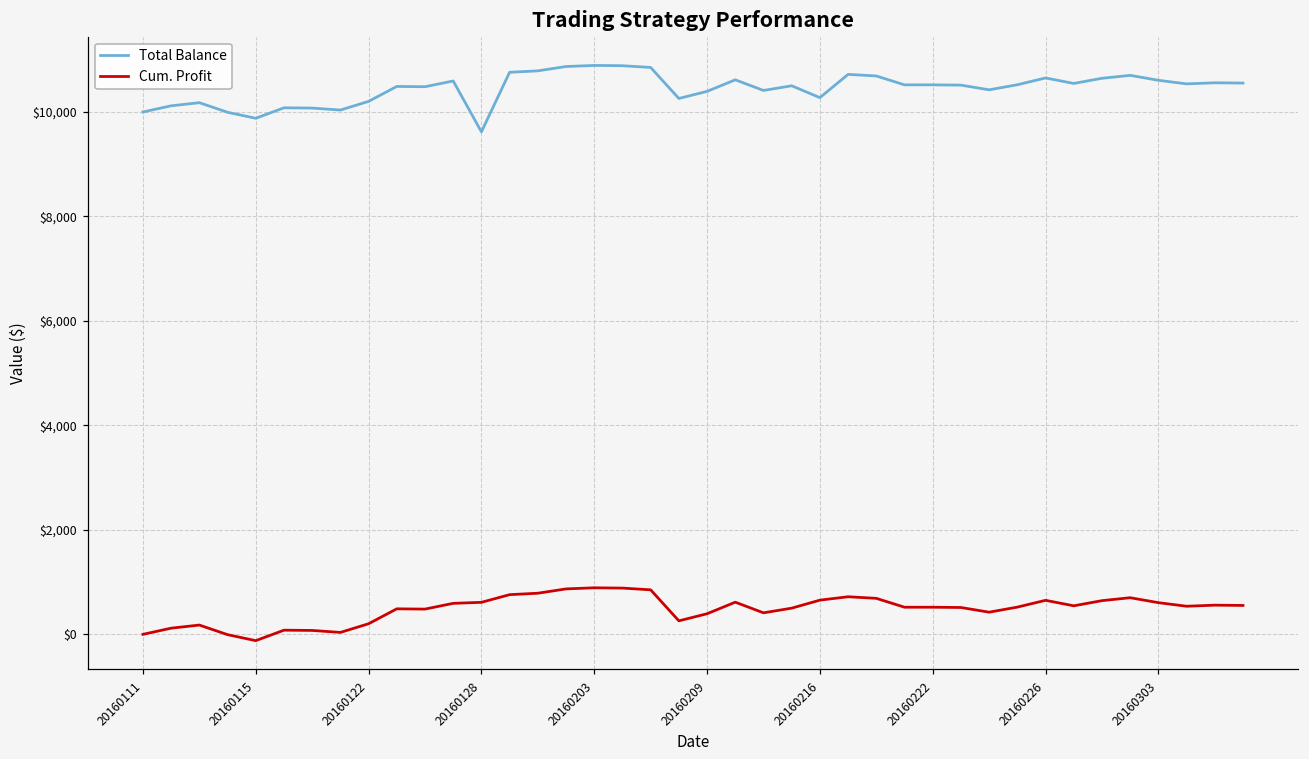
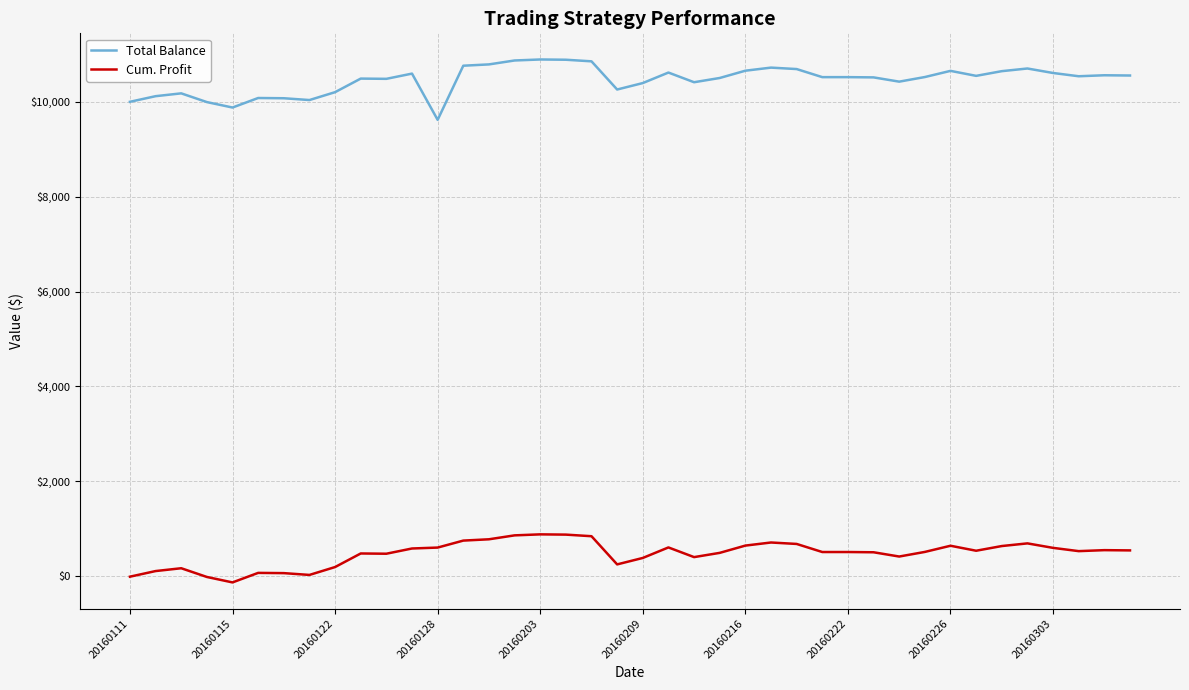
Total Balance, 20160216: $10,300 -> $10,600
